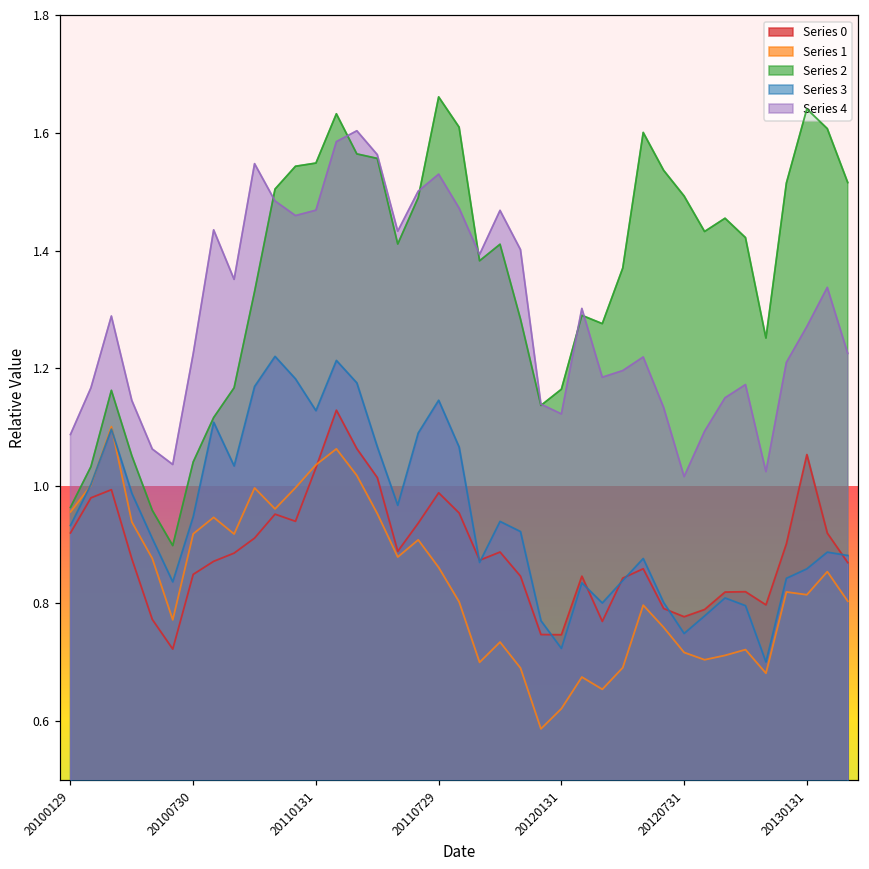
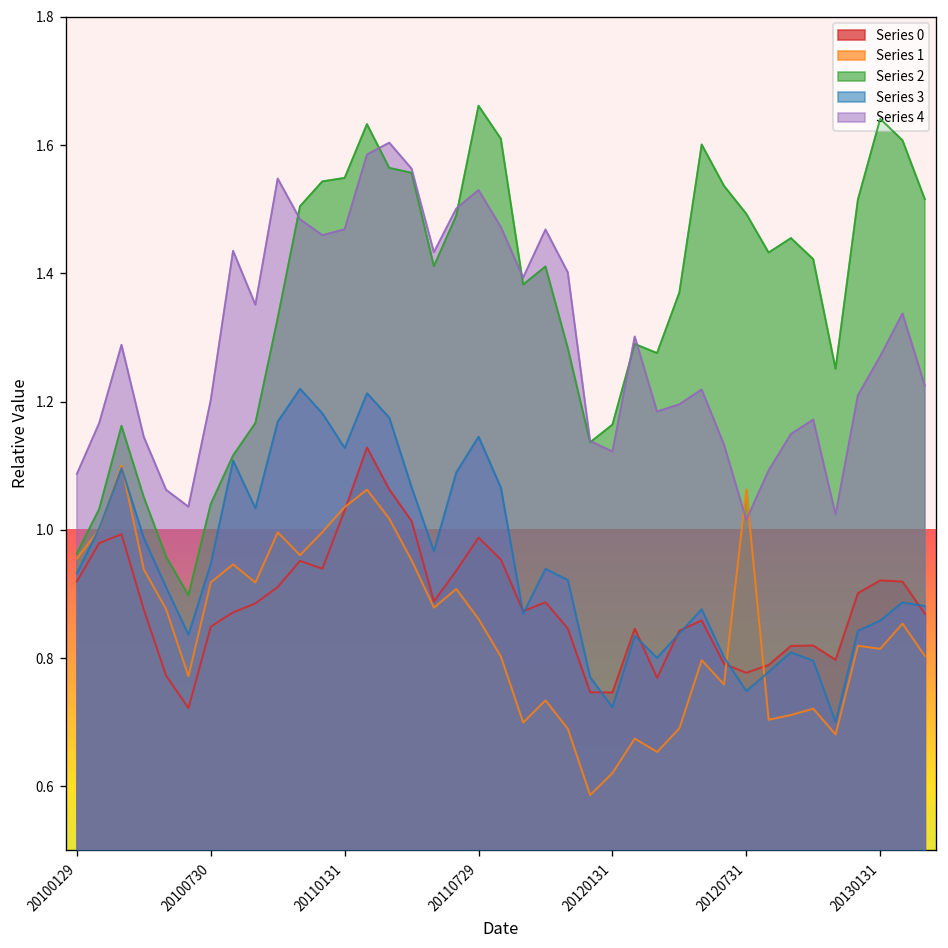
Series 4, 20100730: 1.22 -> 1.20
Series 1, 20120731: 0.72 -> 1.06
Series 0, 20130131: 1.05 -> 0.92
